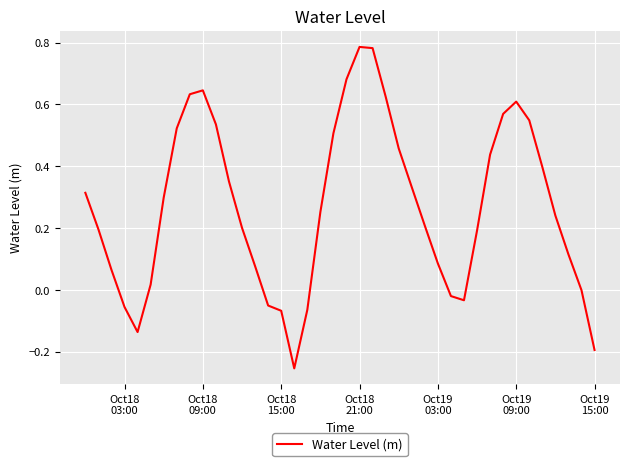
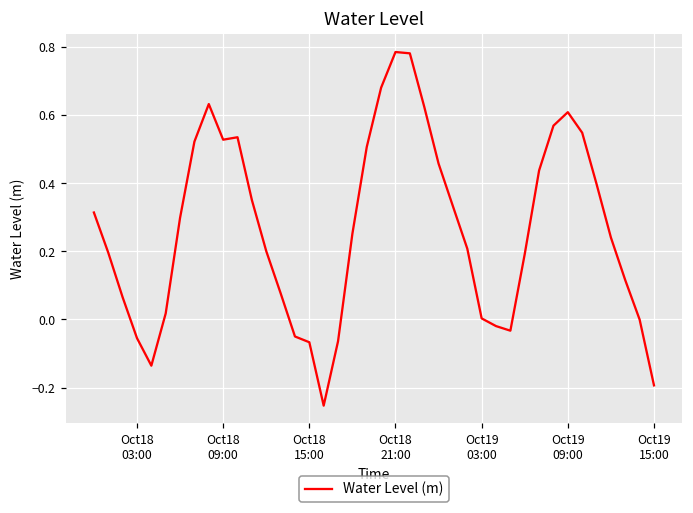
Oct18 09:00: 0.65 -> 0.53
Oct19 03:00: 0.09 -> 0.00
